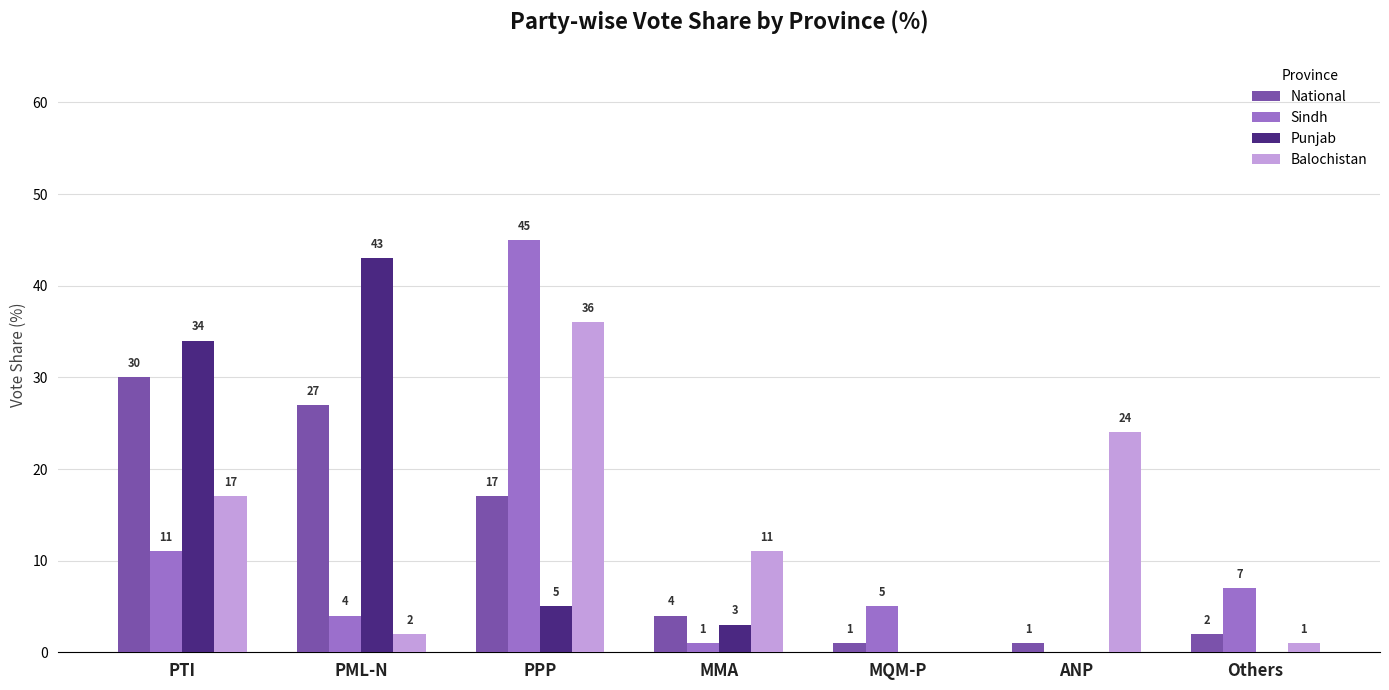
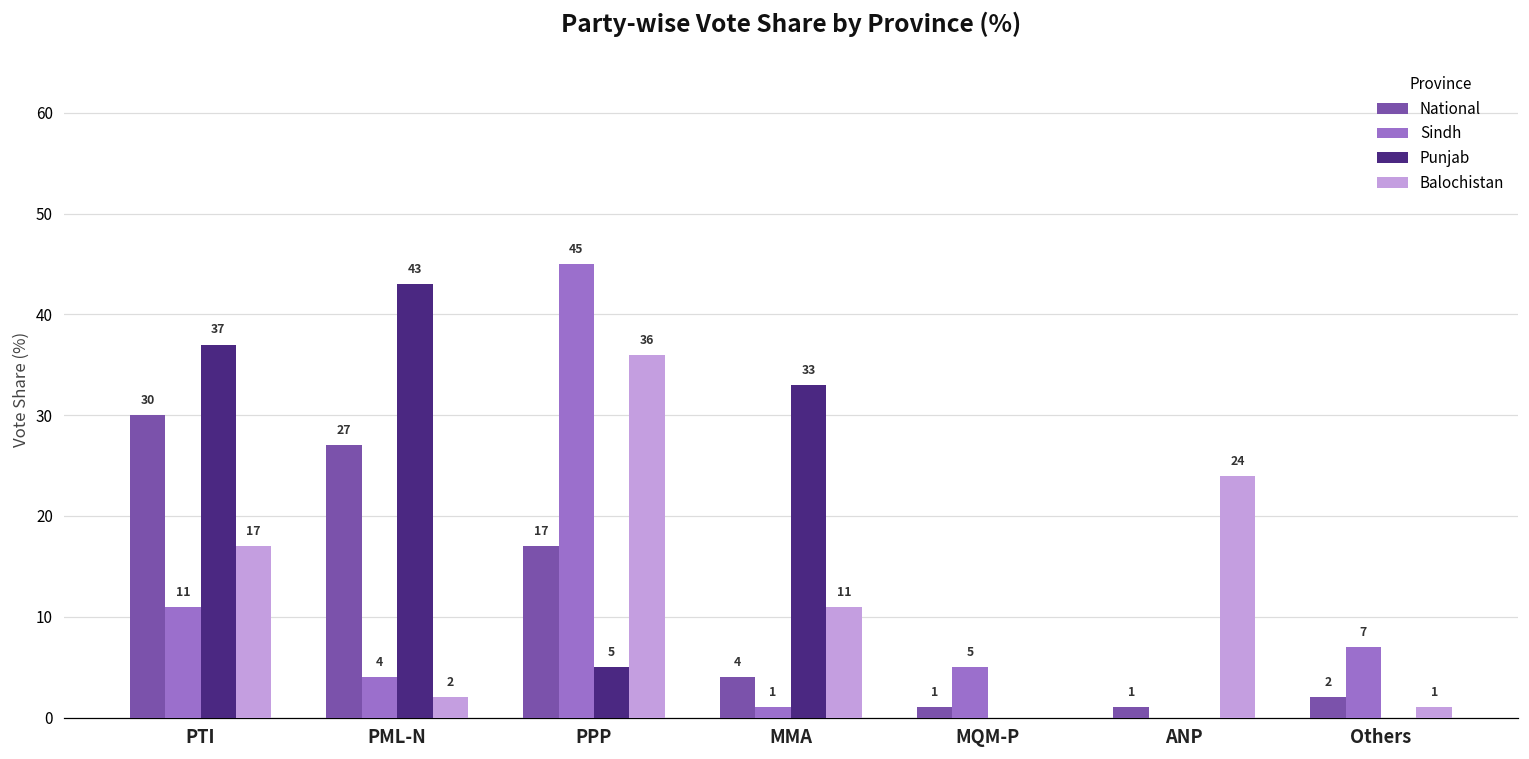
Punjab, PTI: 34 -> 37
Punjab, MMA: 3 -> 33
